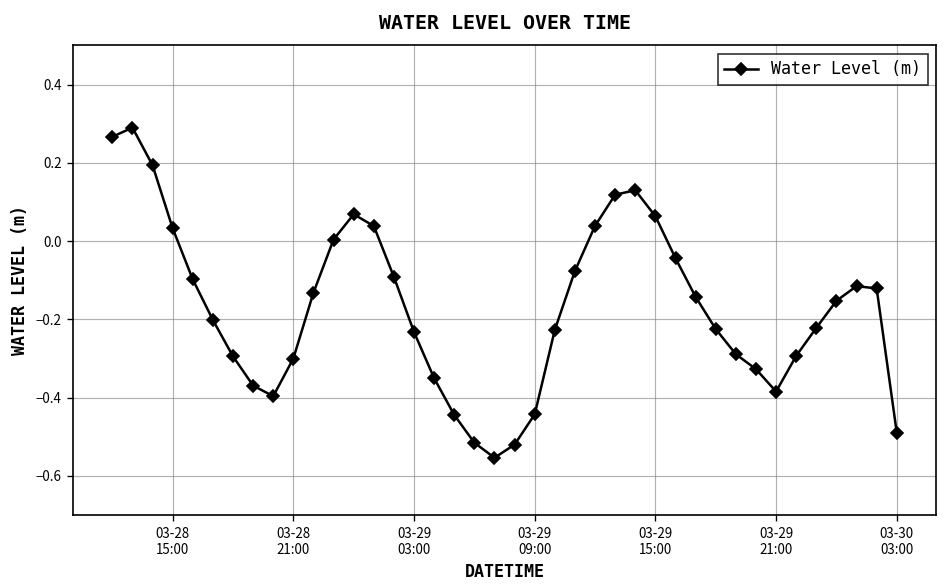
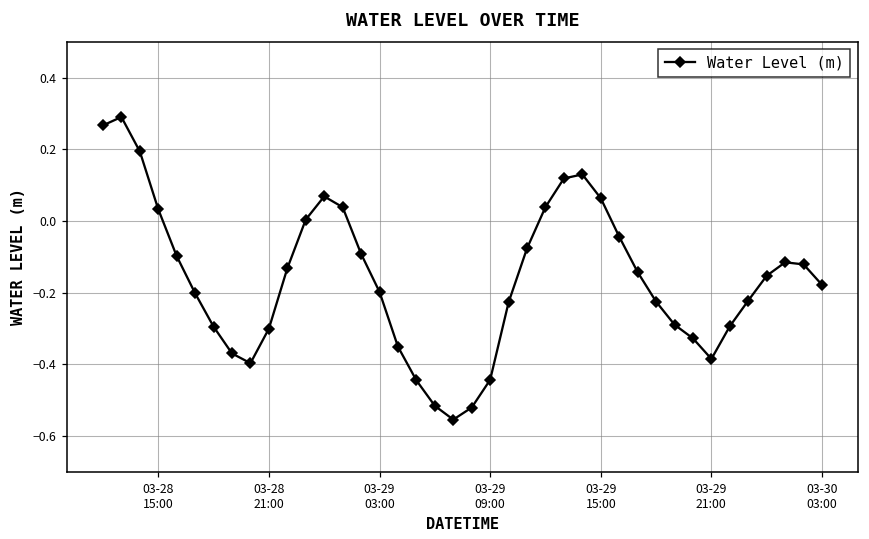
03-29 03:00: -0.23 -> -0.20
03-30 03:00: -0.49 -> -0.18
